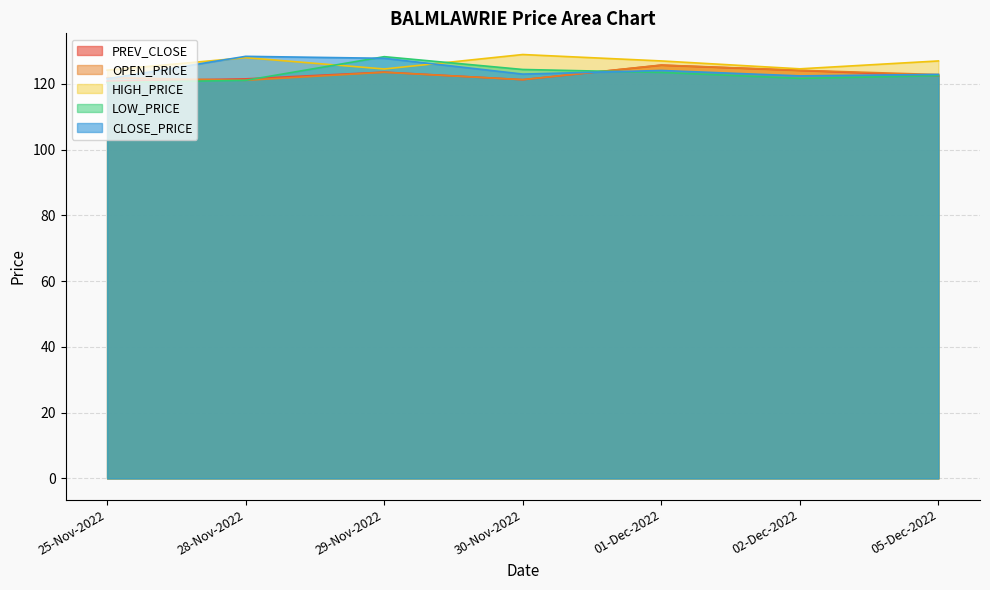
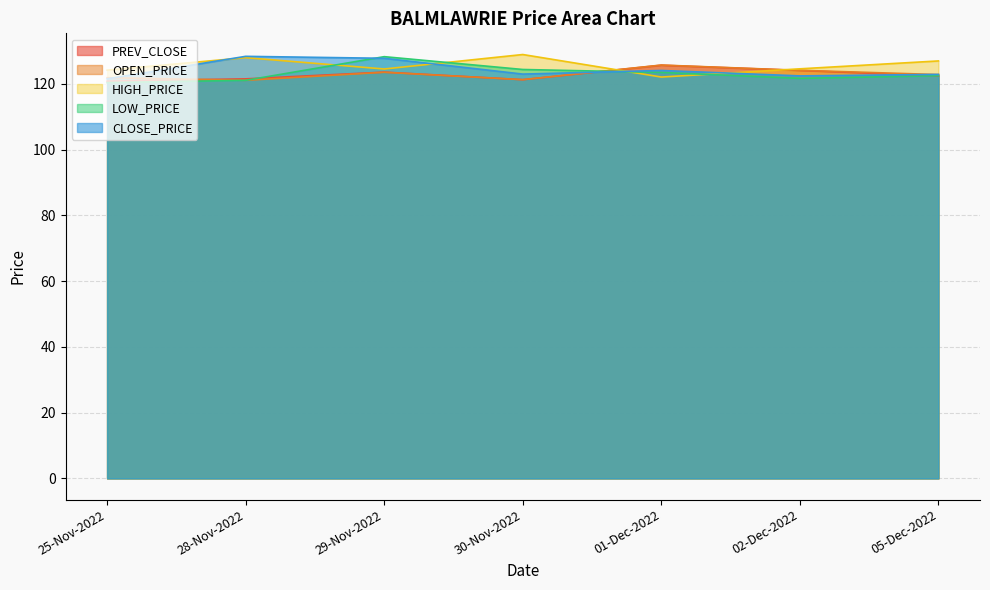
HIGH_PRICE, 01-Dec-2022: 127 -> 122
